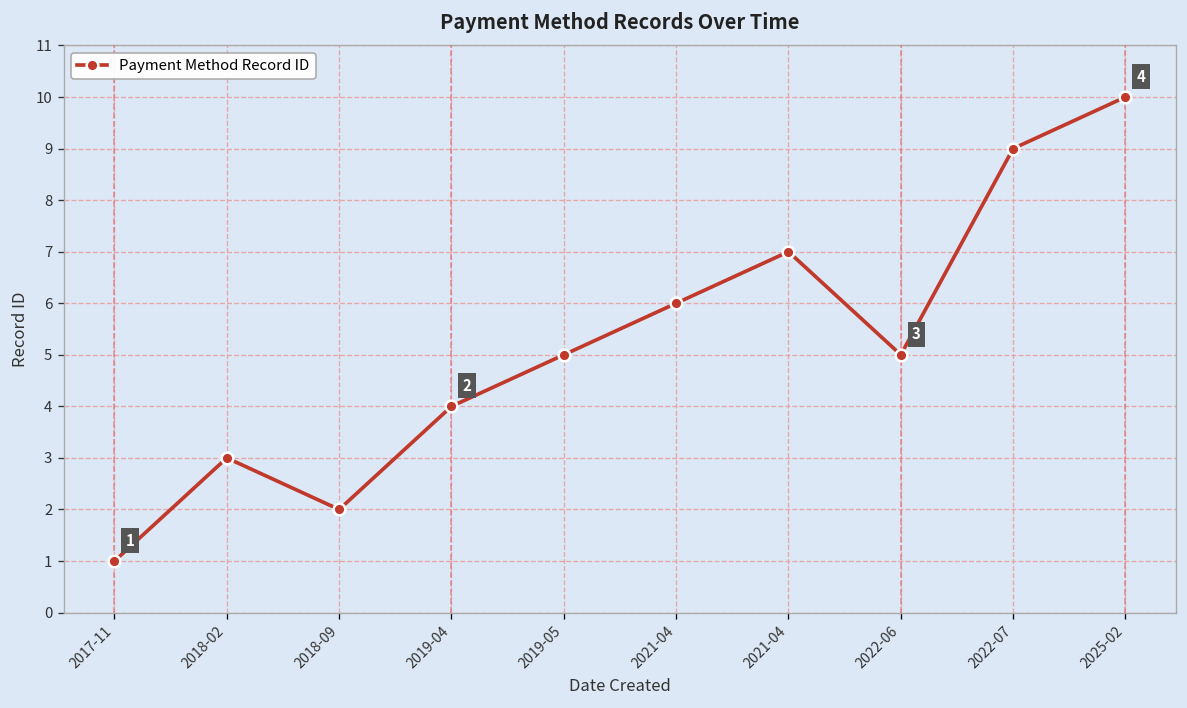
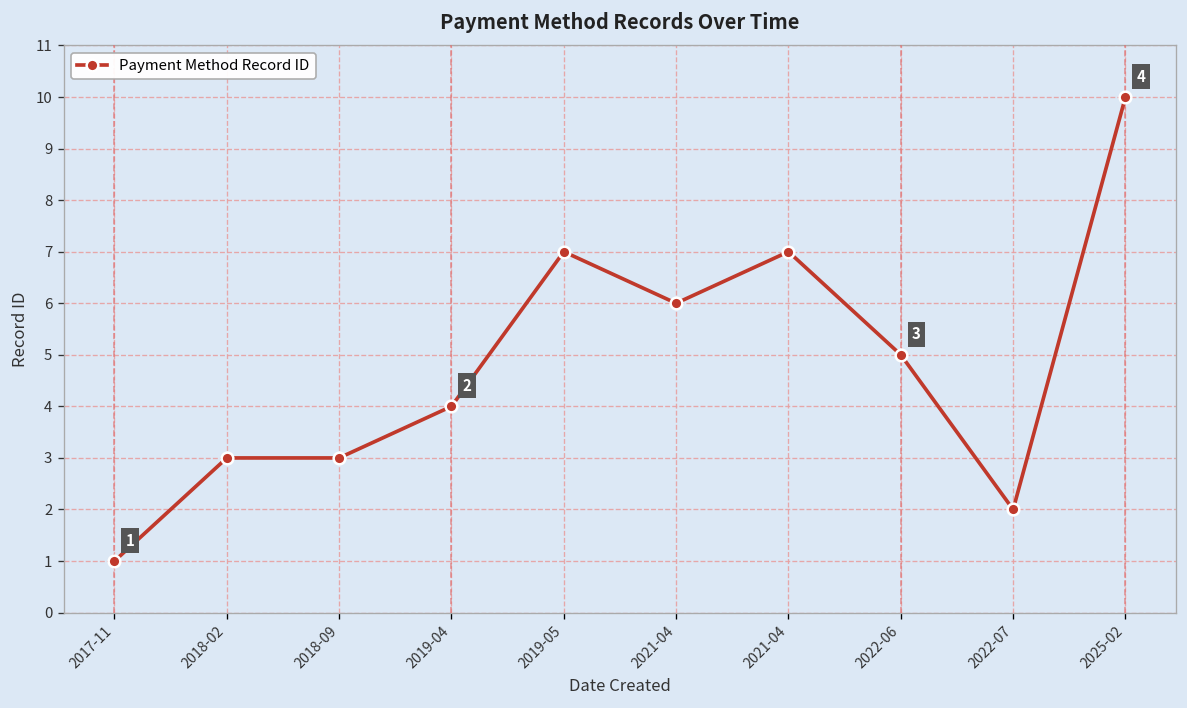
2018-09: 2 -> 3
2019-05: 5 -> 7
2022-07: 9 -> 2
